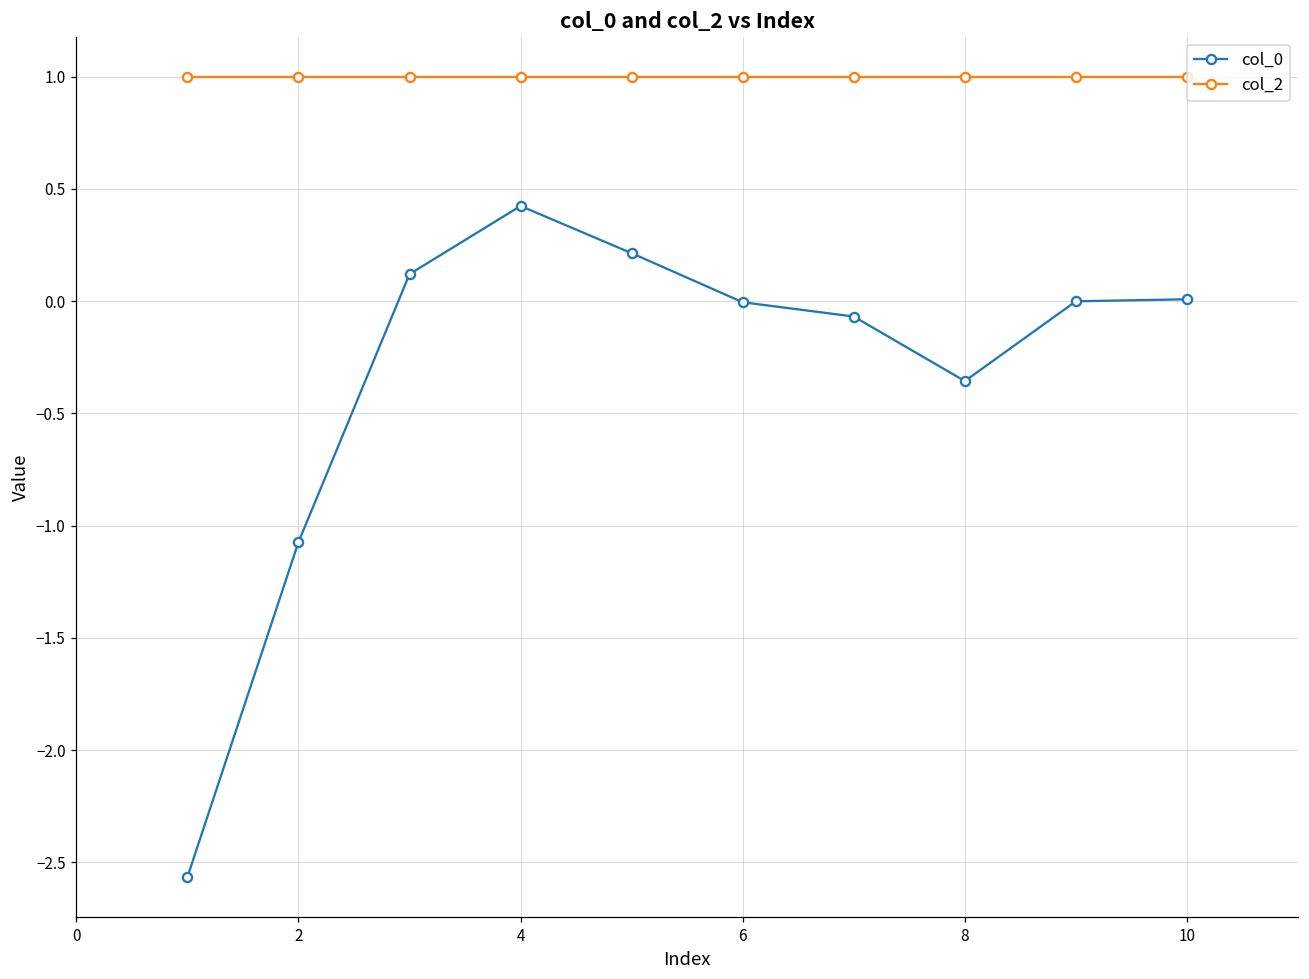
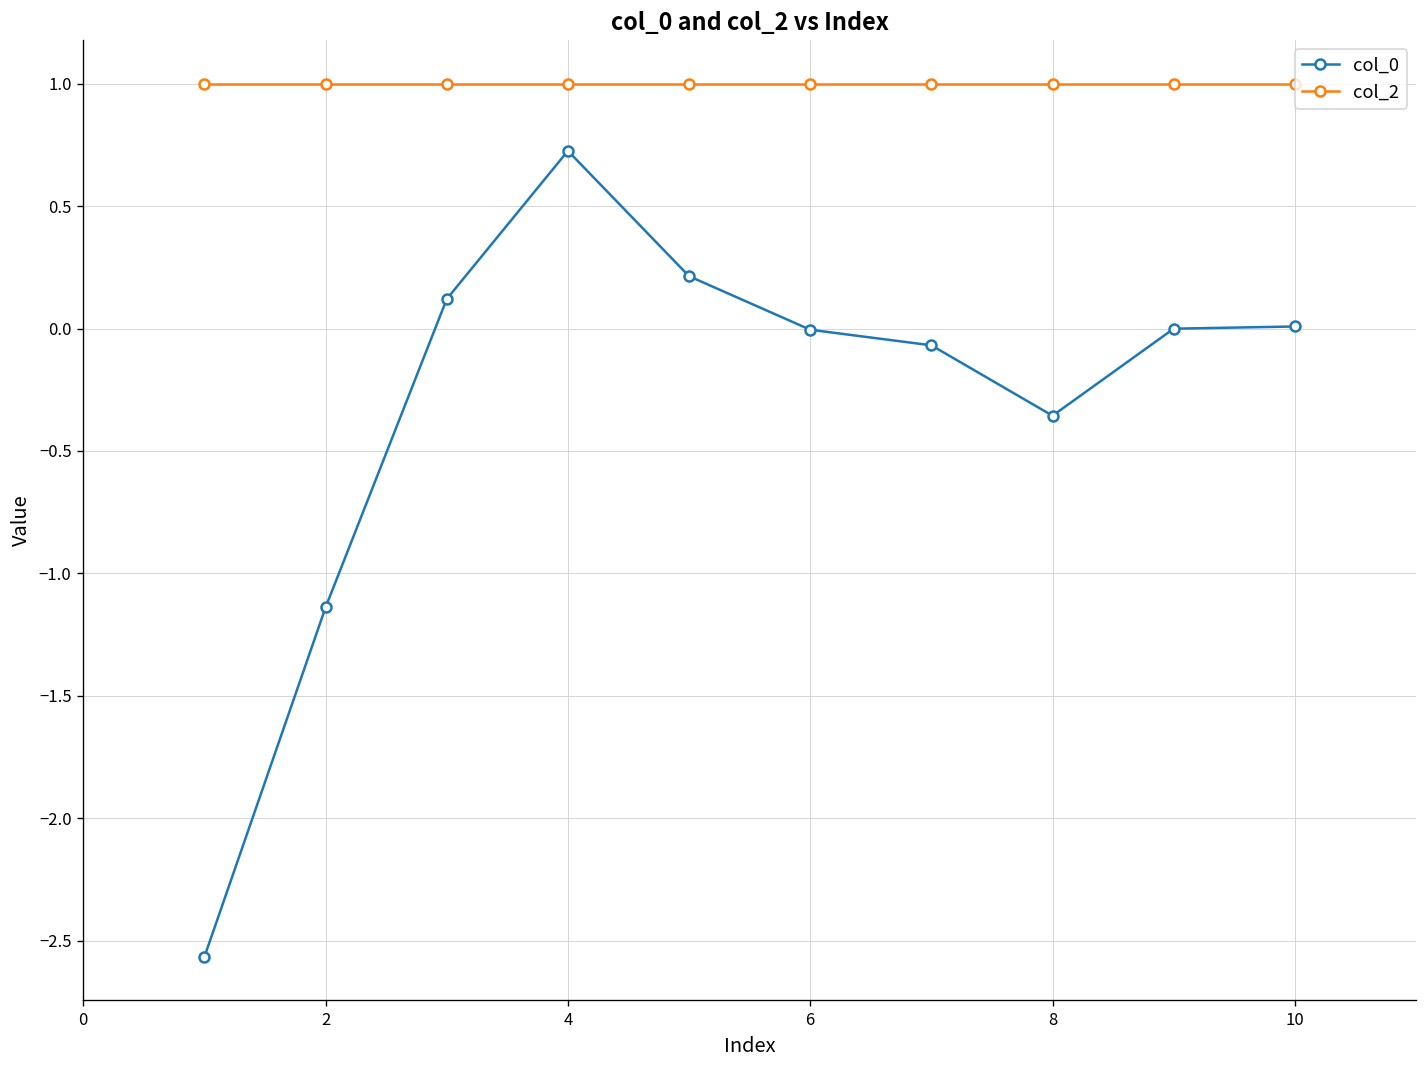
col_0, 2: -1.07 -> -1.14
col_0, 4: 0.42 -> 0.73
